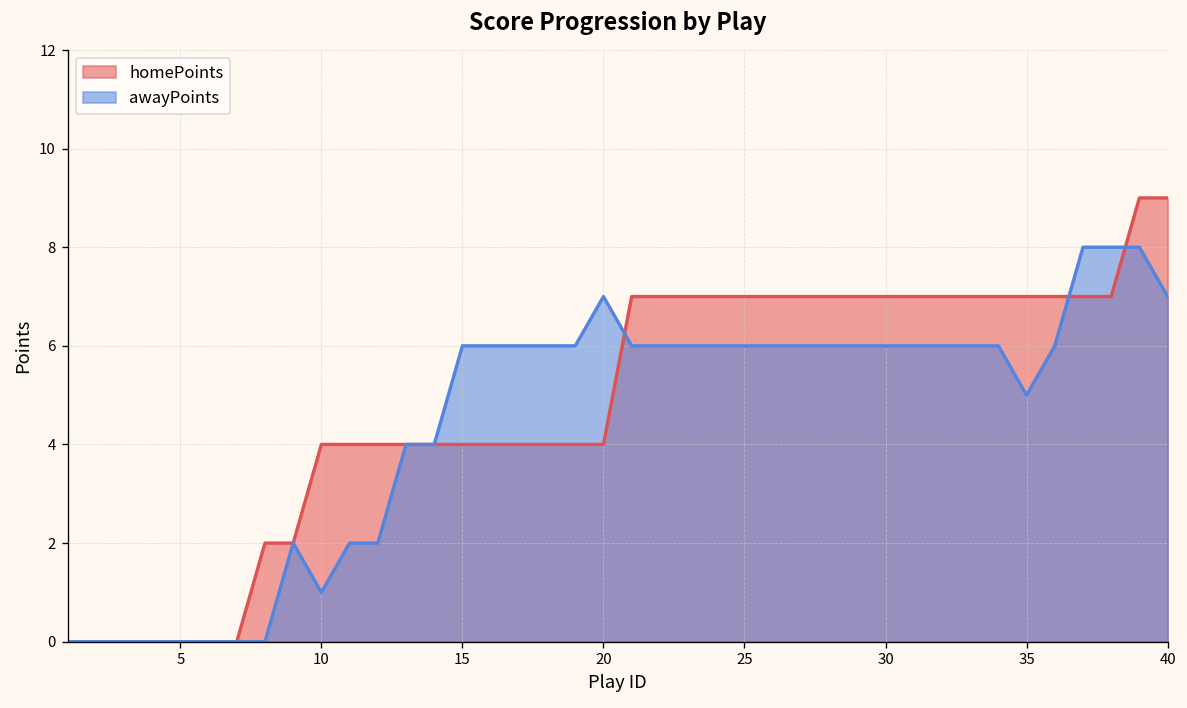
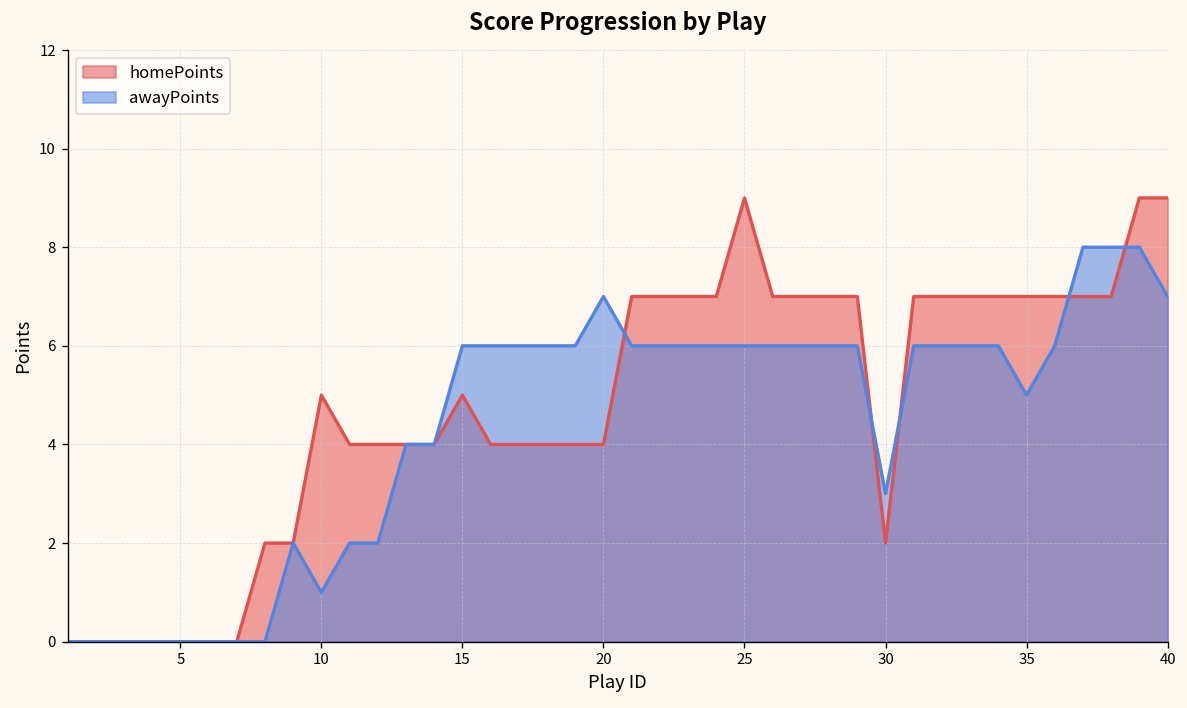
homePoints, 10: 4 -> 5
homePoints, 15: 4 -> 5
homePoints, 25: 7 -> 9
homePoints, 30: 7 -> 2
awayPoints, 30: 6 -> 3
